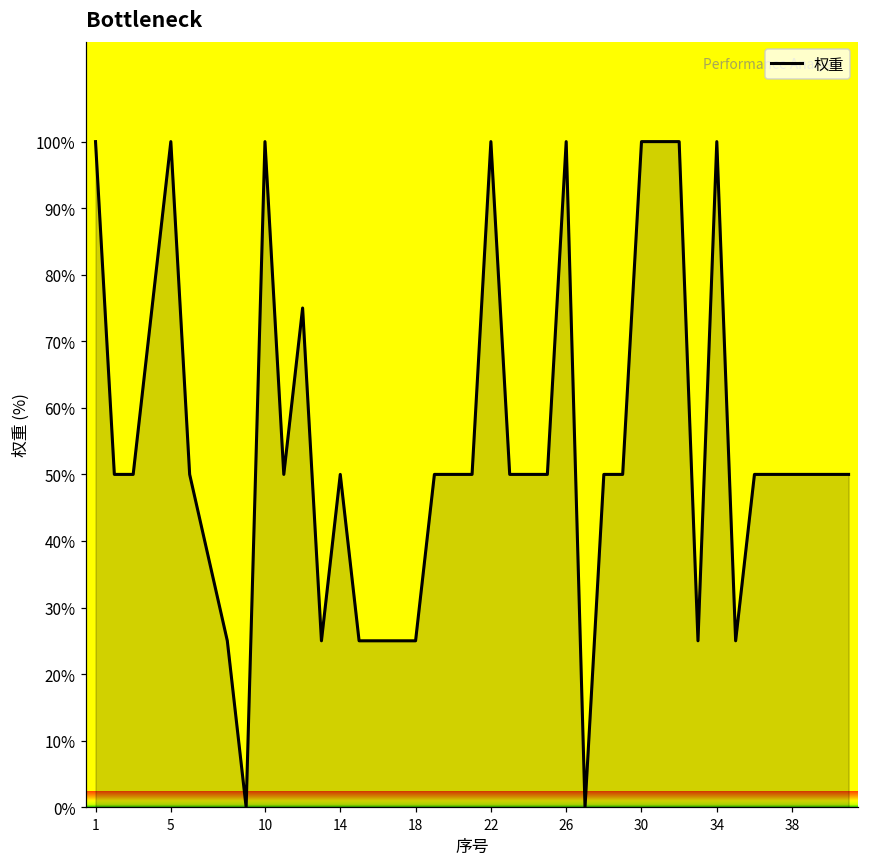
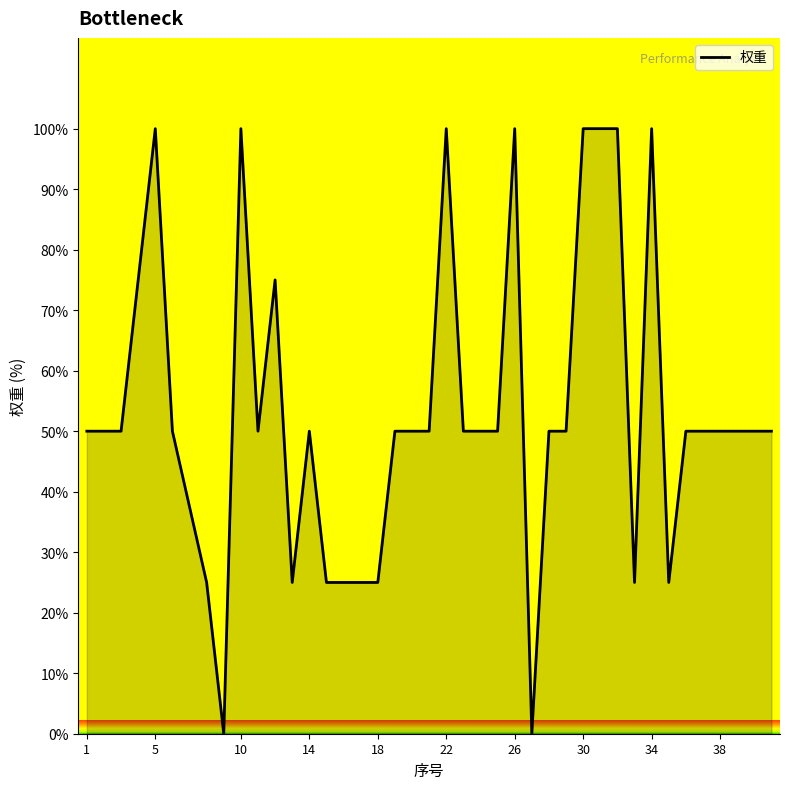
1: 100% -> 50%
